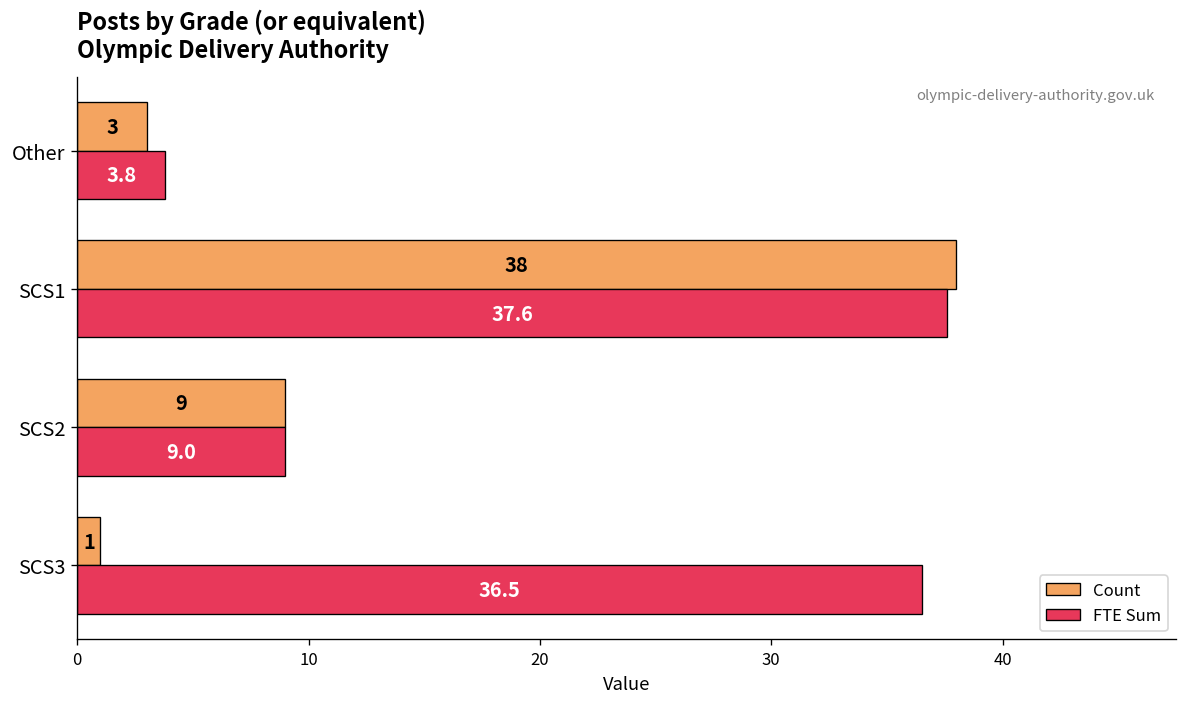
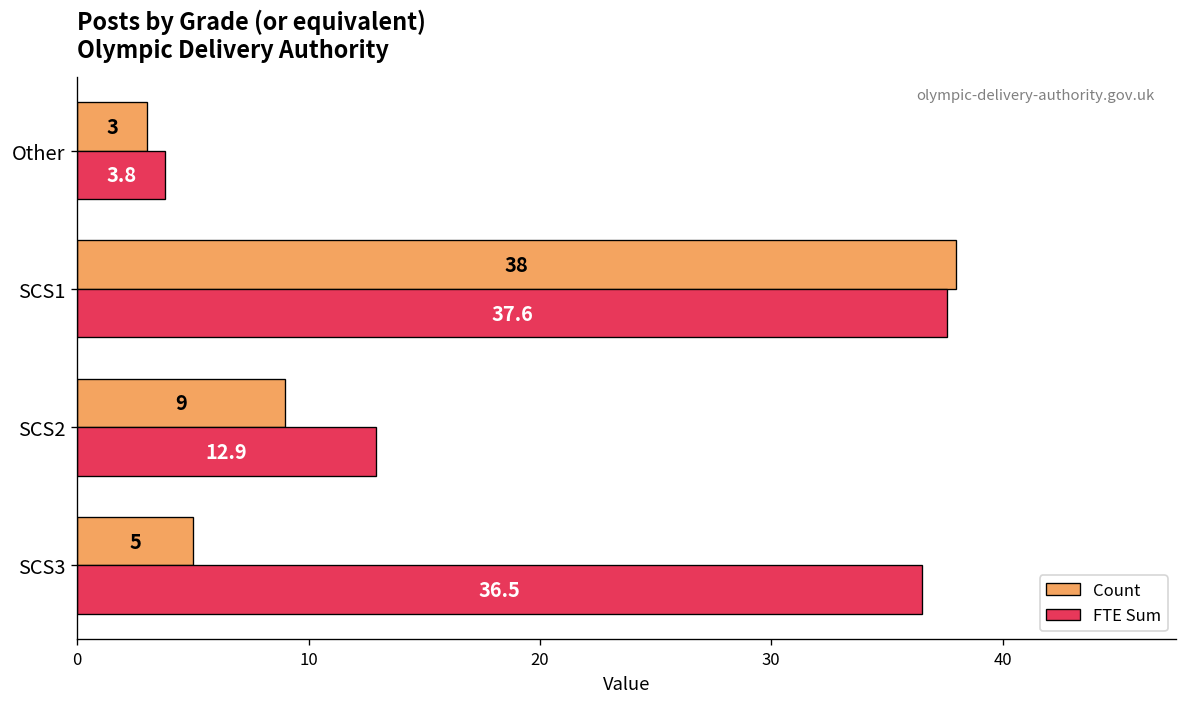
FTE Sum, SCS2: 9.0 -> 12.9
Count, SCS3: 1 -> 5
